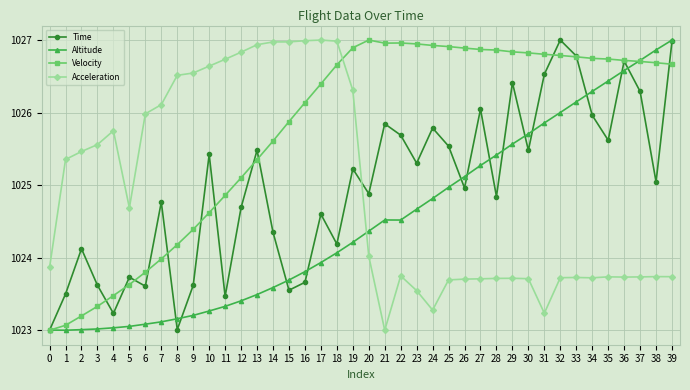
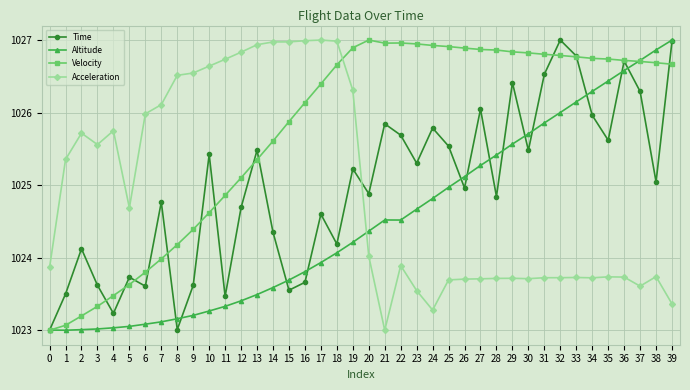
Acceleration, 2: 1025.5 -> 1025.7
Acceleration, 22: 1023.7 -> 1023.9
Acceleration, 31: 1023.2 -> 1023.7
Acceleration, 37: 1023.7 -> 1023.6
Acceleration, 39: 1023.7 -> 1023.4
